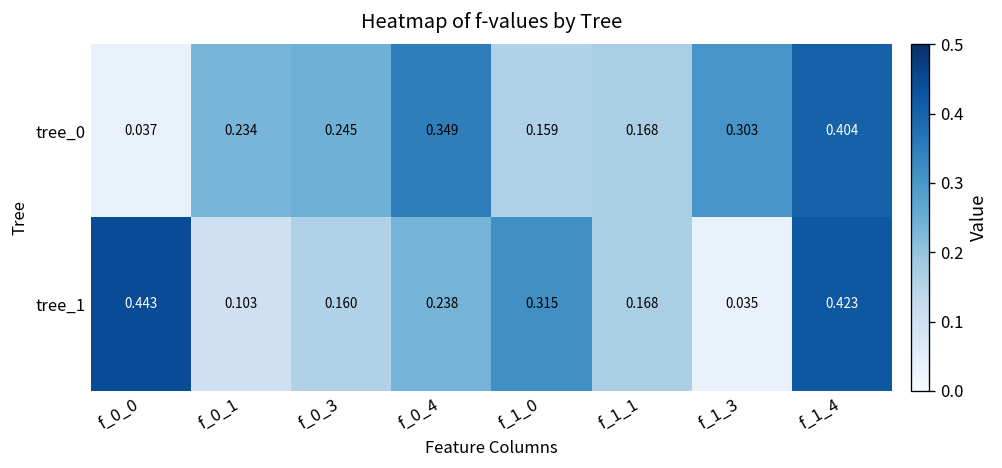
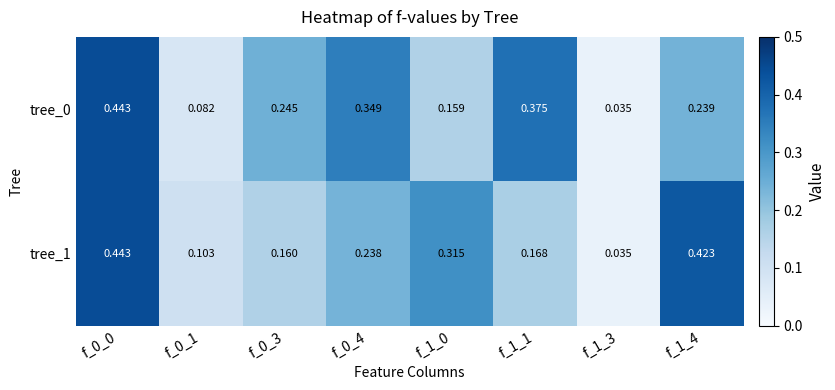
tree_0, f_0_0: 0.037 -> 0.443
tree_0, f_0_1: 0.234 -> 0.082
tree_0, f_1_1: 0.168 -> 0.375
tree_0, f_1_3: 0.303 -> 0.035
tree_0, f_1_4: 0.404 -> 0.239
